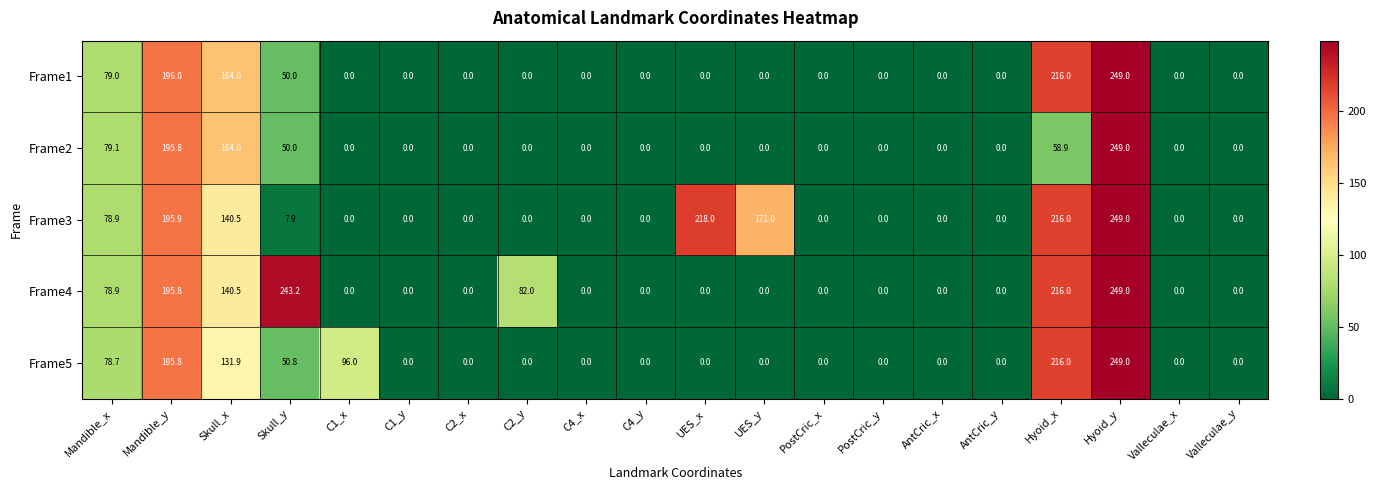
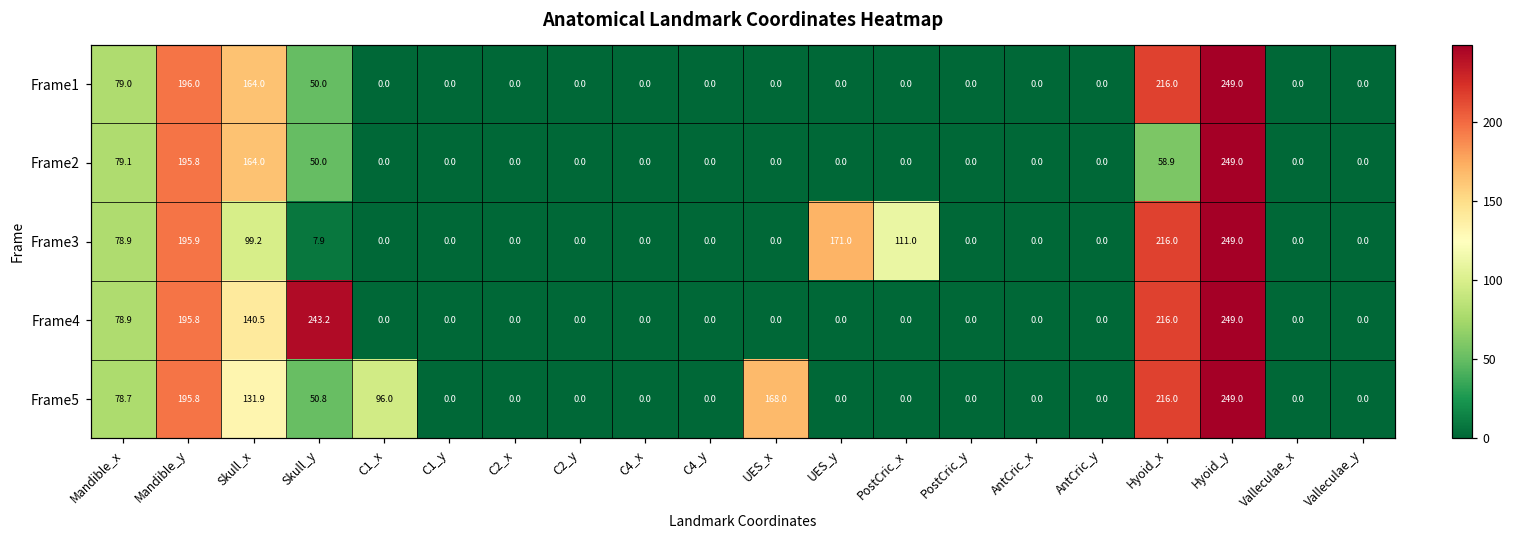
Frame3, Skull_x: 140.5 -> 99.2
Frame3, UES_x: 218.0 -> 0.0
Frame3, PostCric_x: 0.0 -> 111.0
Frame4, C2_y: 82.0 -> 0.0
Frame5, UES_x: 0.0 -> 168.0
